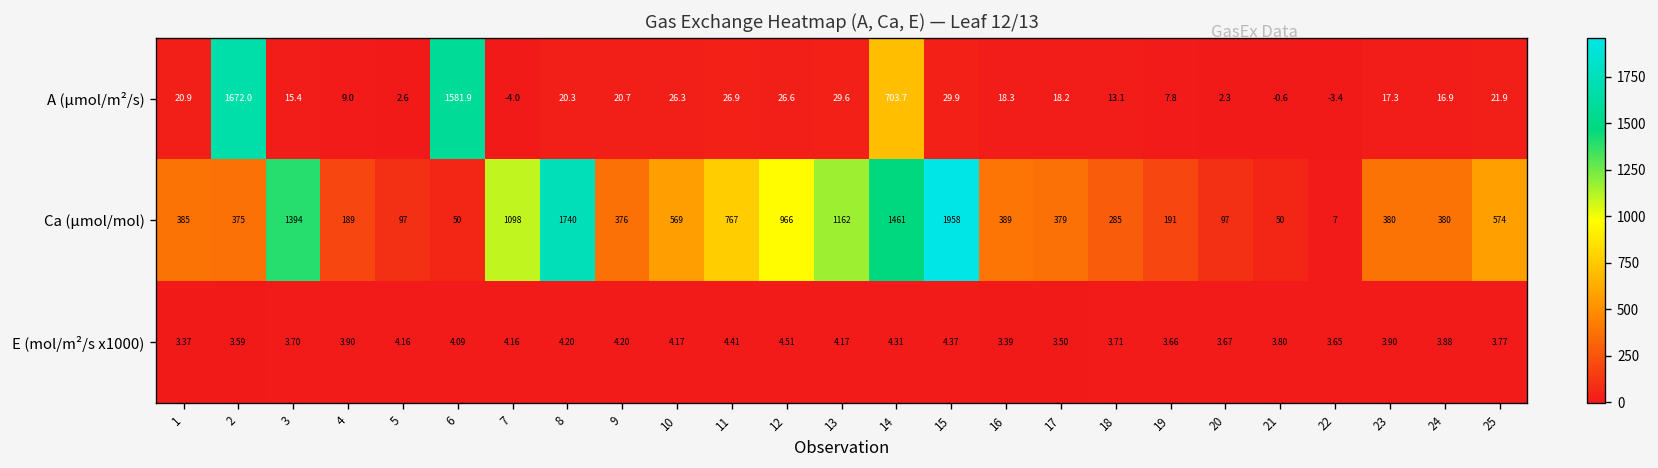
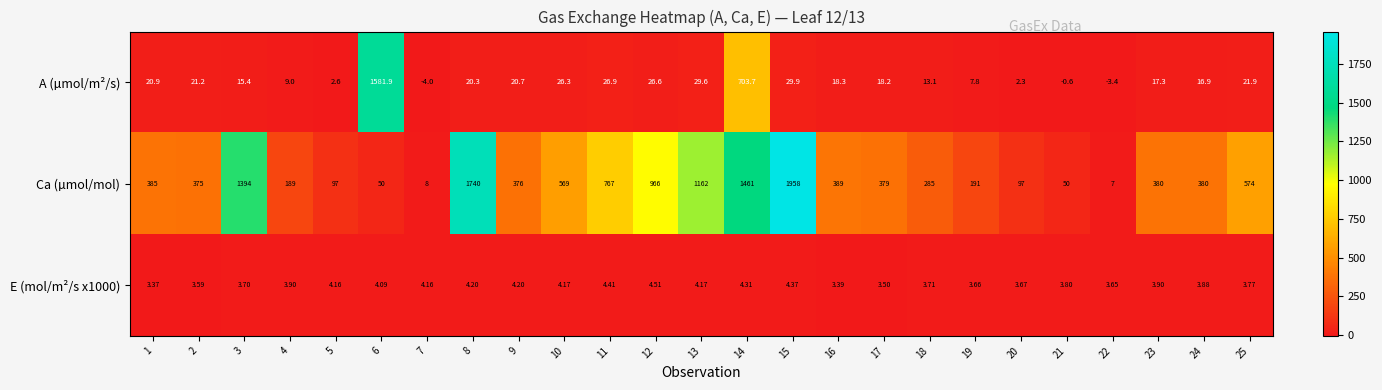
A (µmol/m²/s), 2: 1672.0 -> 21.2
Ca (µmol/mol), 7: 1098 -> 8
